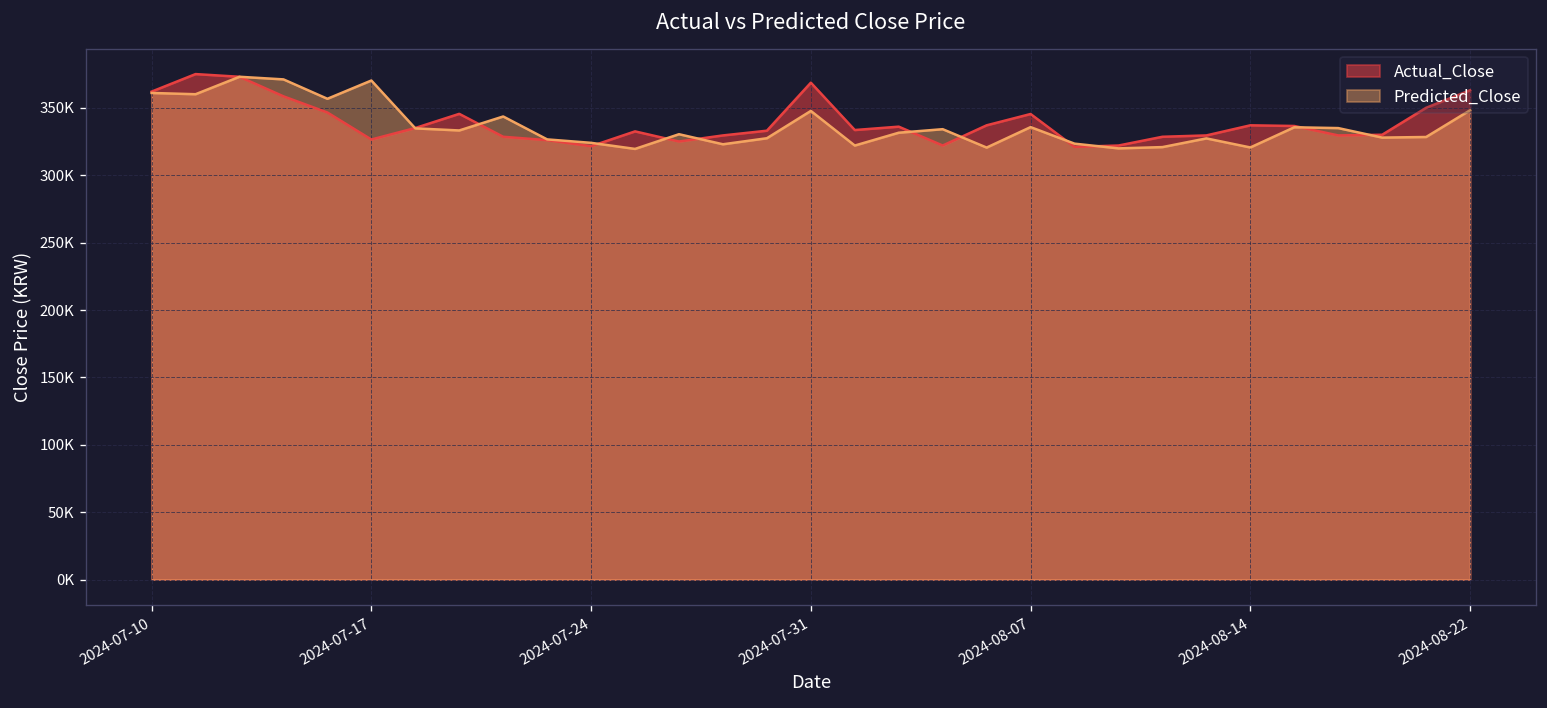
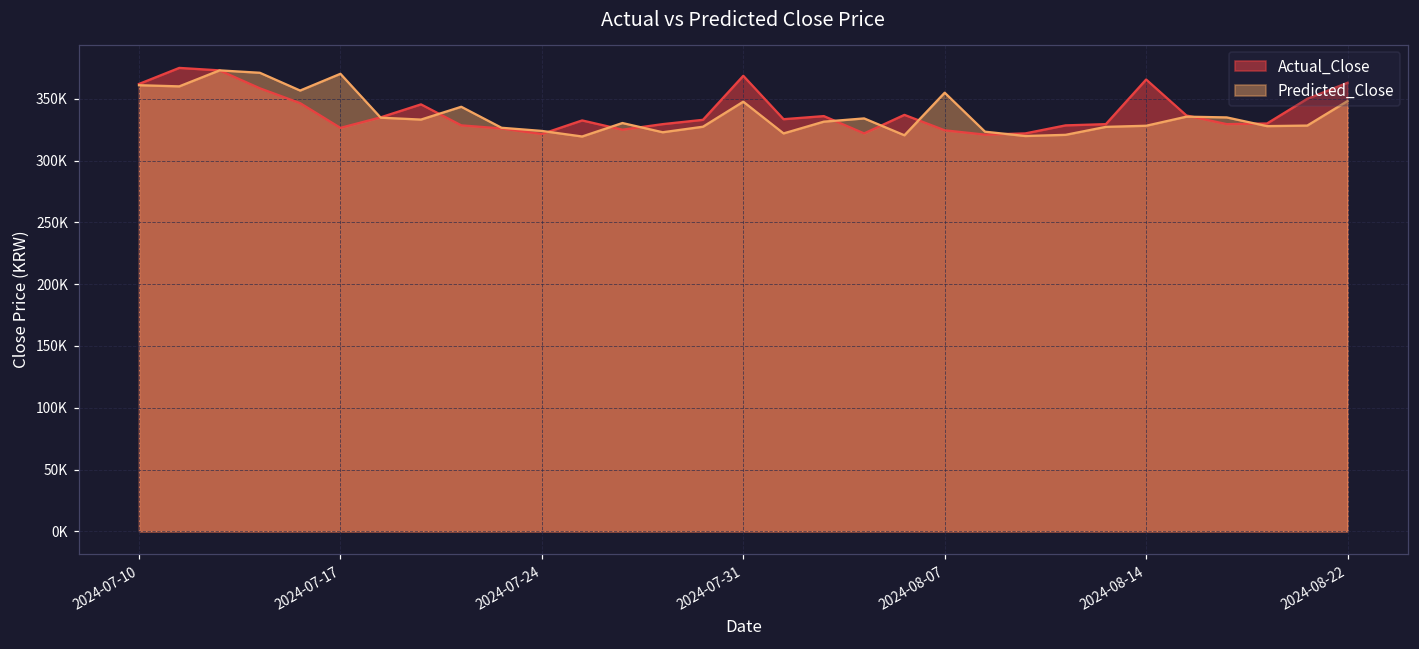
Actual_Close, 2024-08-07: 345000 -> 325000
Predicted_Close, 2024-08-07: 336000 -> 355000
Actual_Close, 2024-08-14: 337000 -> 366000
Predicted_Close, 2024-08-14: 321000 -> 328000
